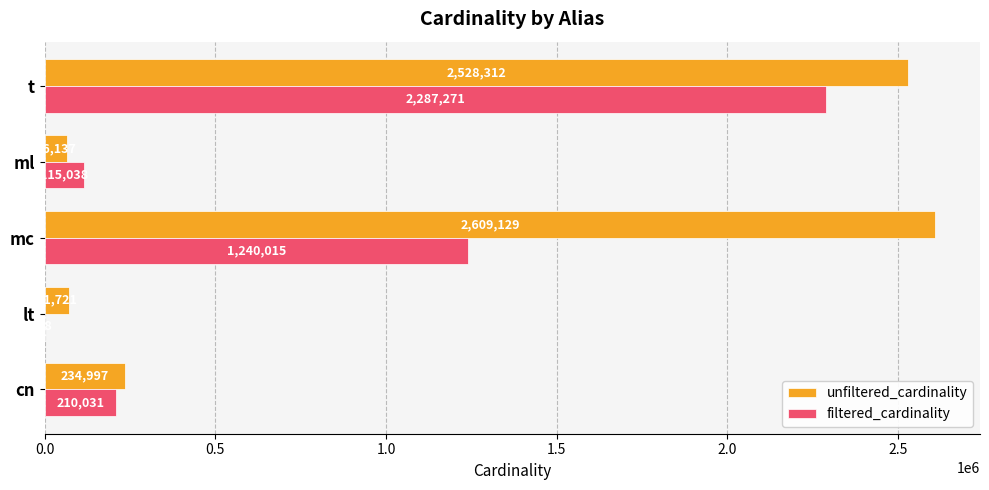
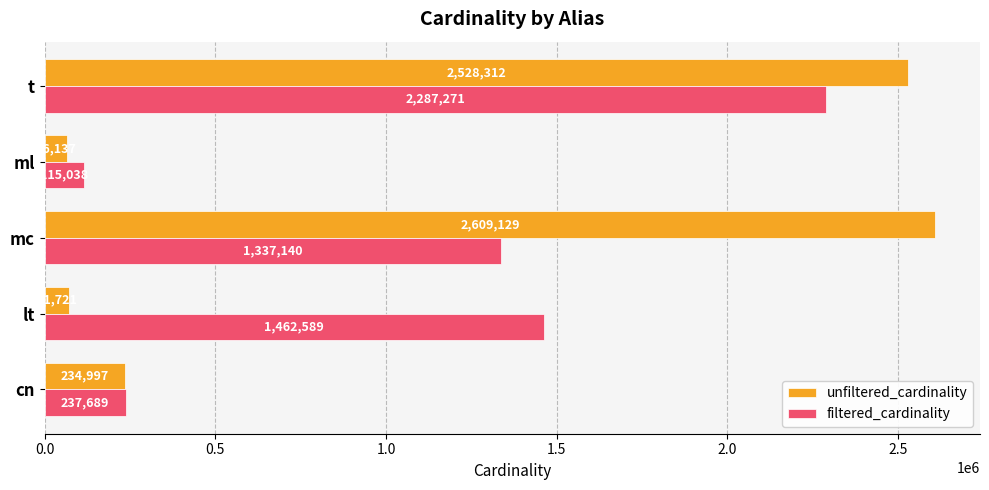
filtered_cardinality, mc: 1,240,015 -> 1,337,140
filtered_cardinality, lt: 0 -> 1460000
filtered_cardinality, cn: 210,031 -> 237,689
